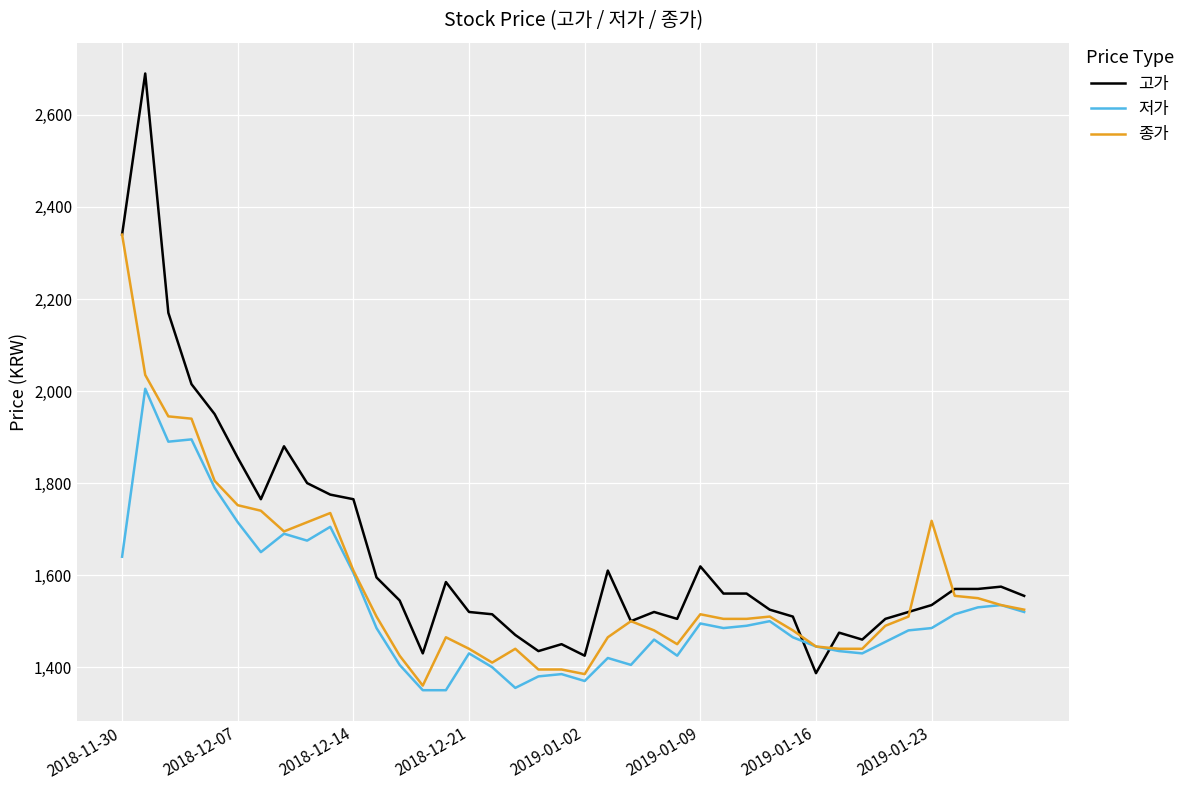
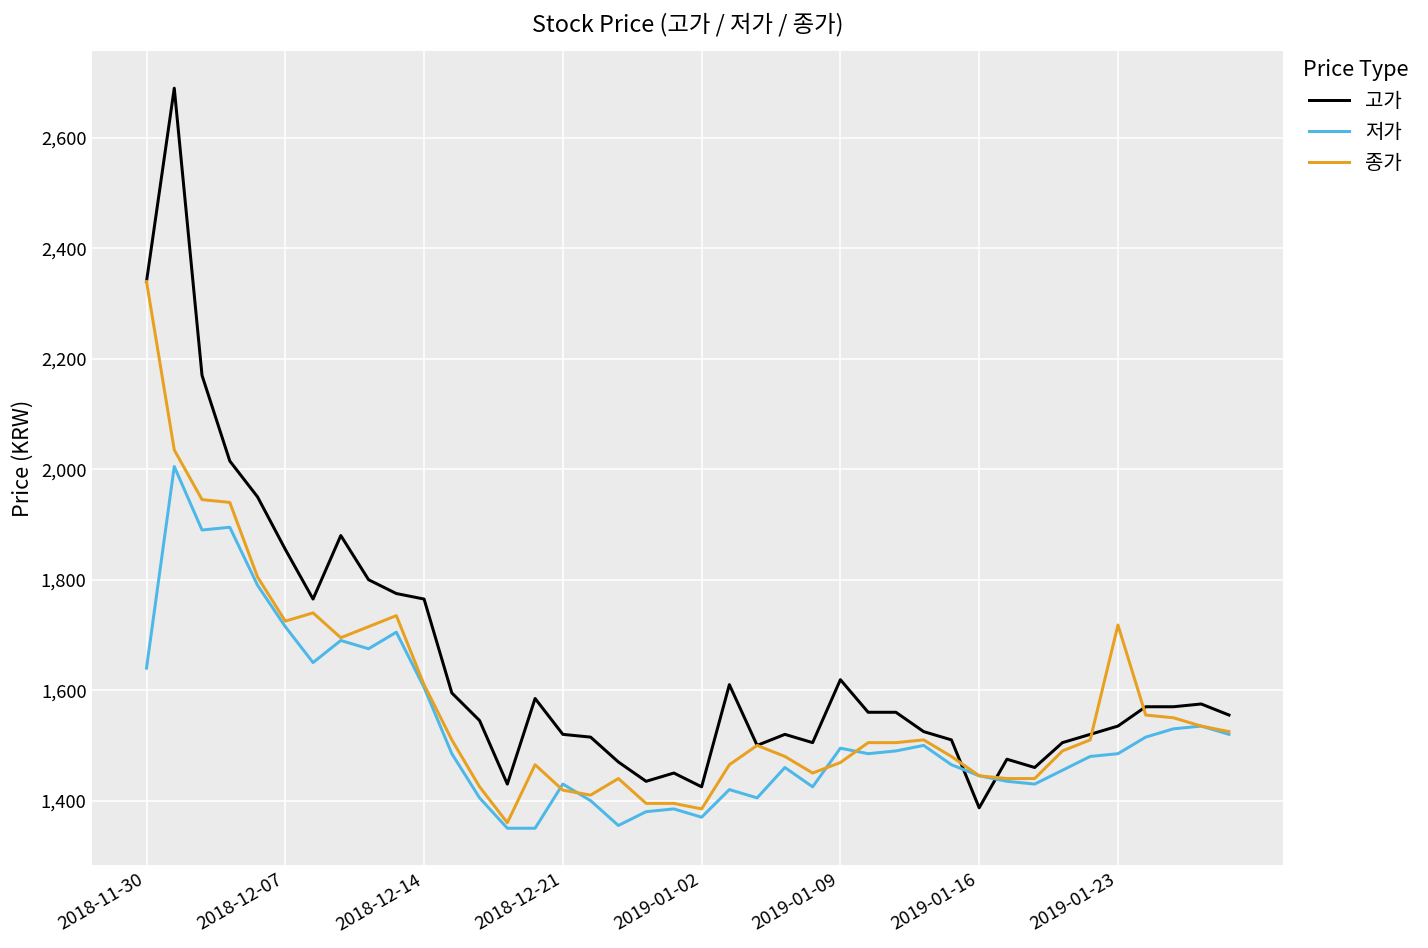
종가, 2018-12-07: 1,750 -> 1,730
종가, 2018-12-21: 1,440 -> 1,420
종가, 2019-01-09: 1,520 -> 1,470
